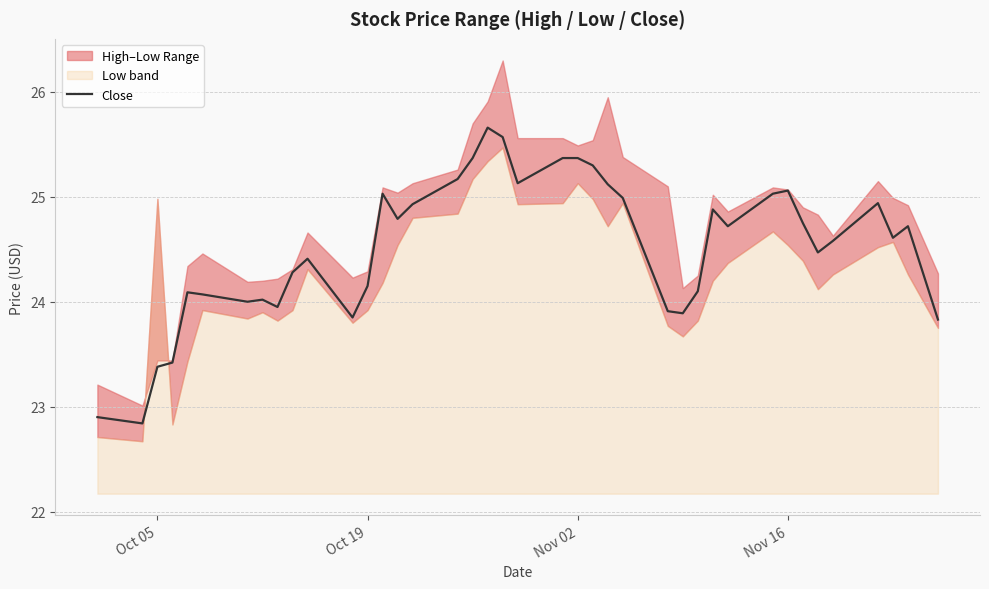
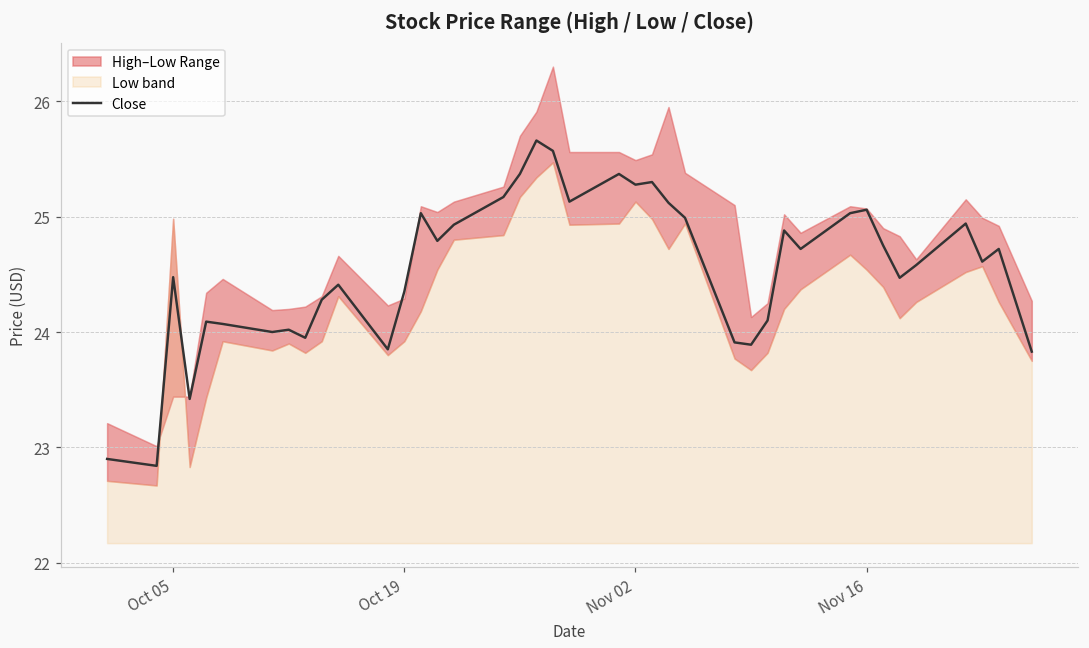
Close, Oct 05: 23.38 -> 24.48
Close, Oct 19: 24.15 -> 24.35
Close, Nov 02: 25.37 -> 25.28
